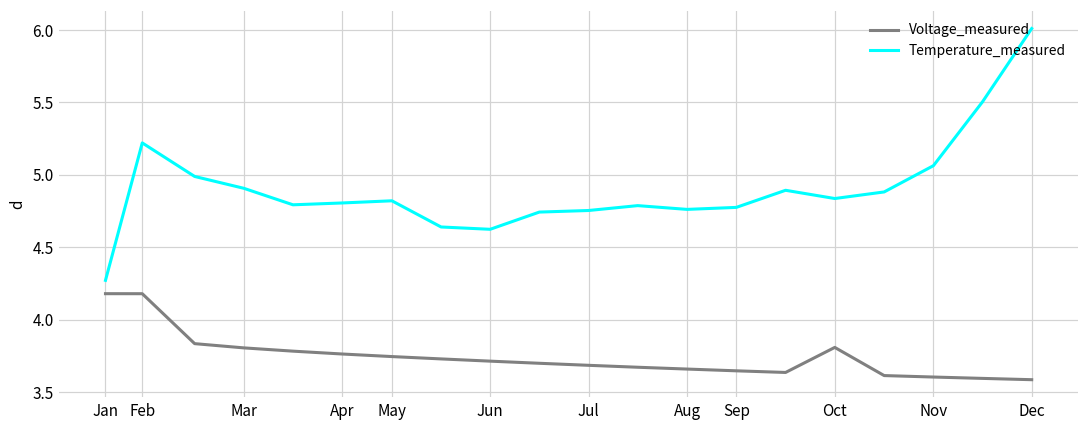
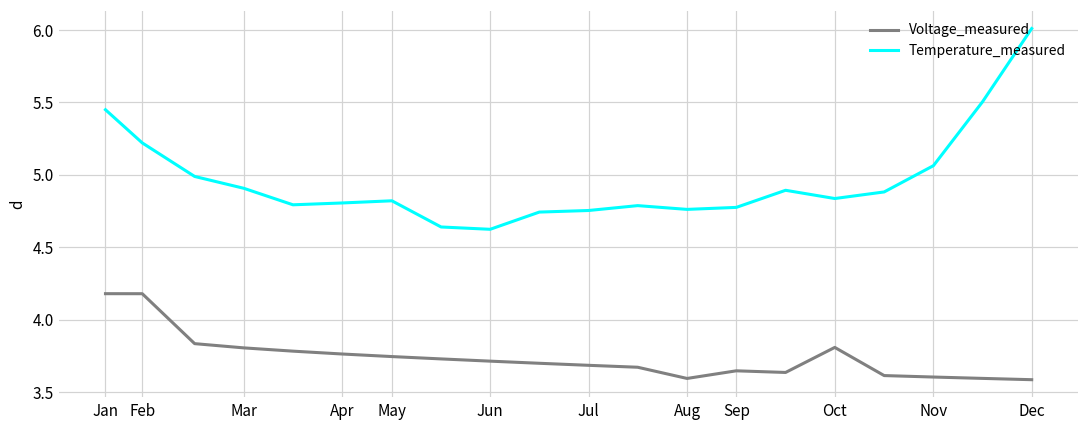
Temperature_measured, Jan: 4.27 -> 5.45
Voltage_measured, Aug: 3.66 -> 3.59
